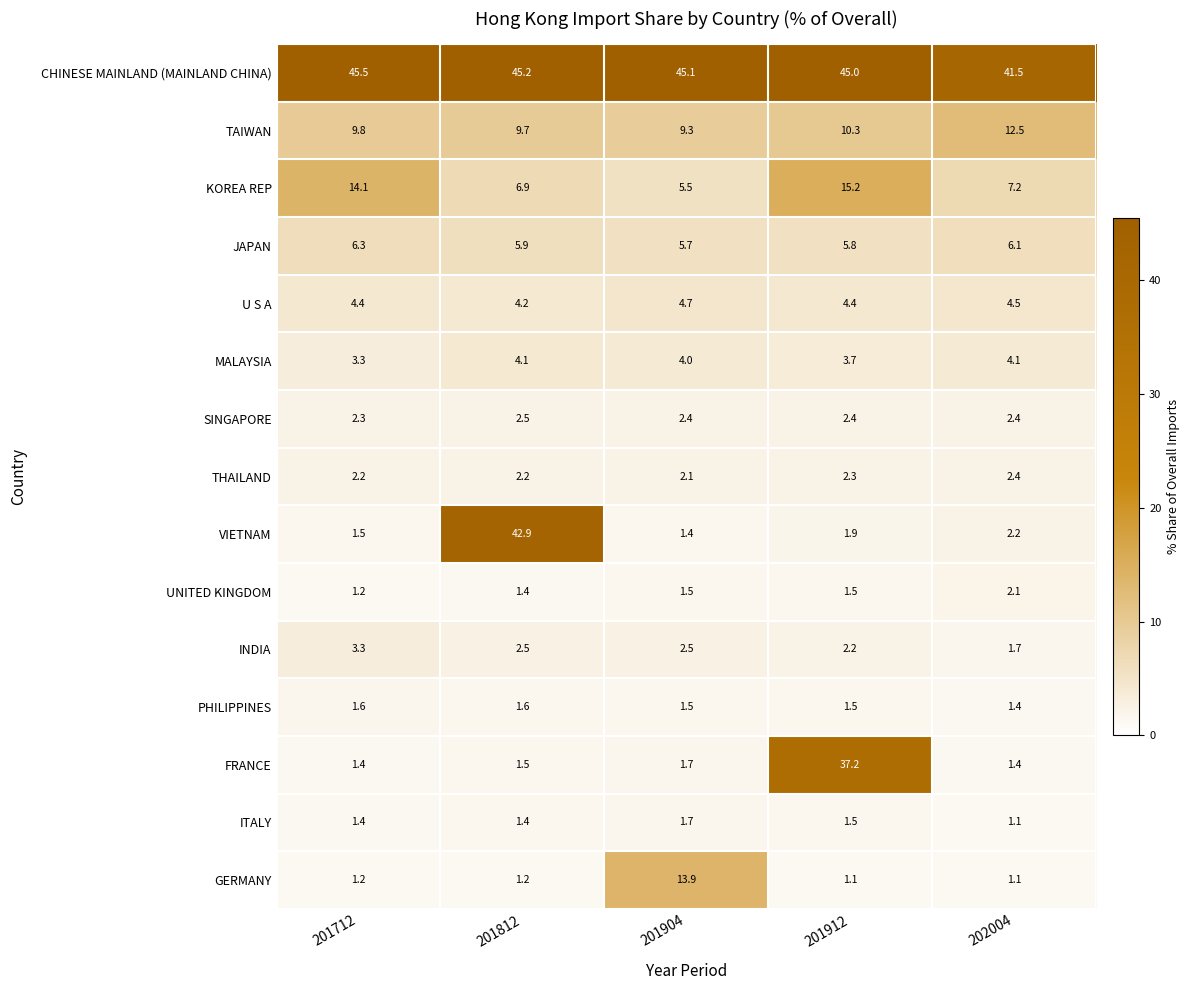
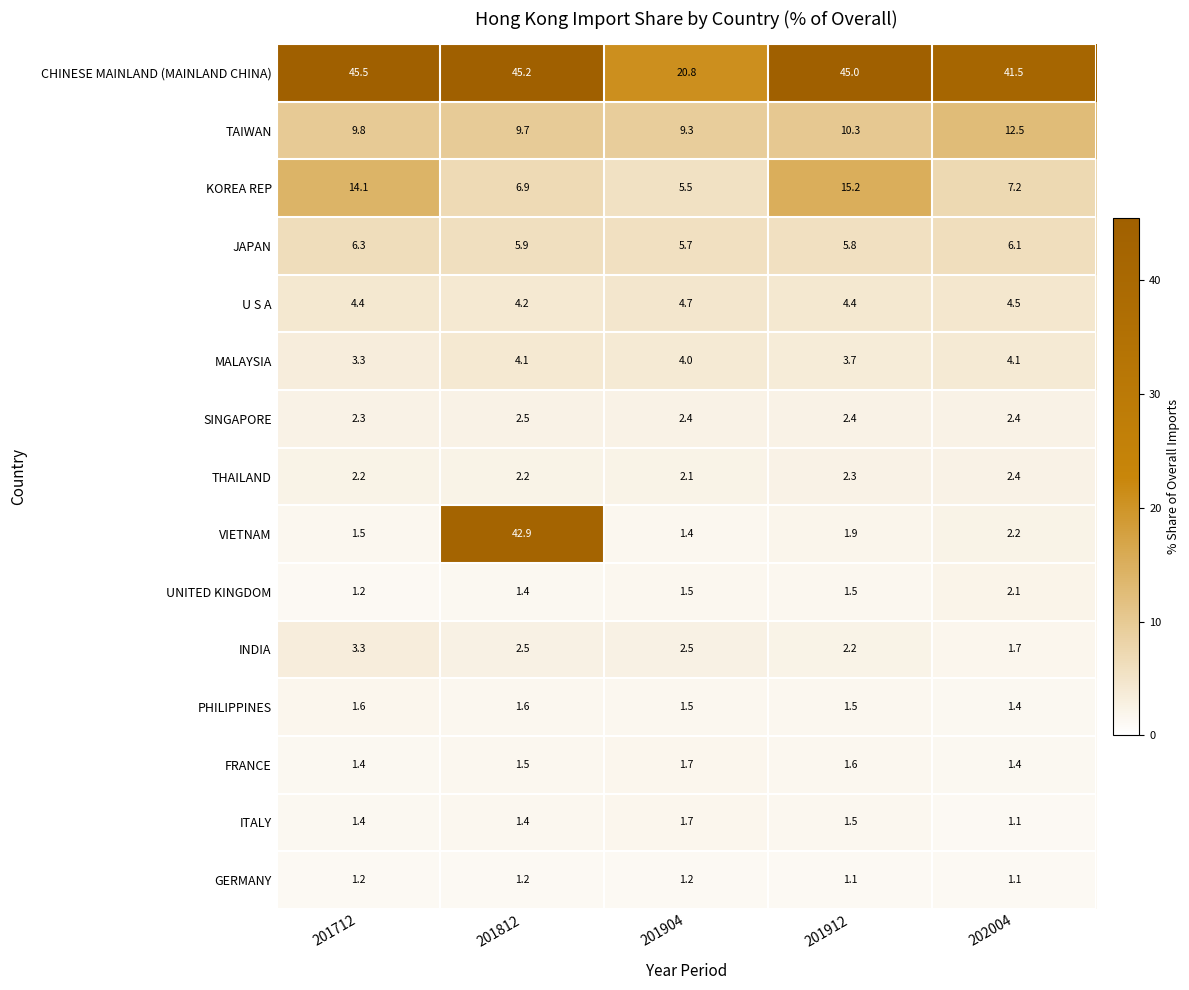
CHINESE MAINLAND (MAINLAND CHINA), 201904: 45.1 -> 20.8
FRANCE, 201912: 37.2 -> 1.6
GERMANY, 201904: 13.9 -> 1.2
